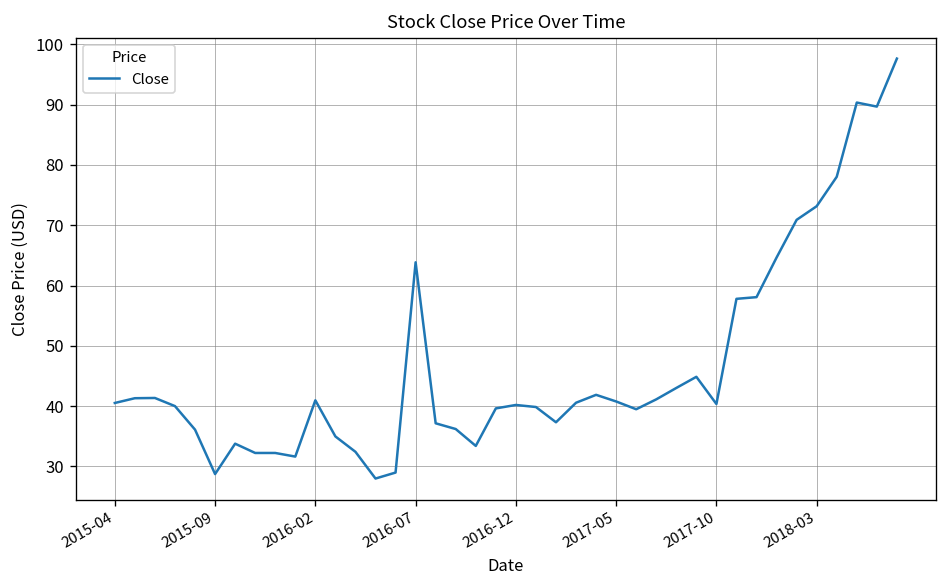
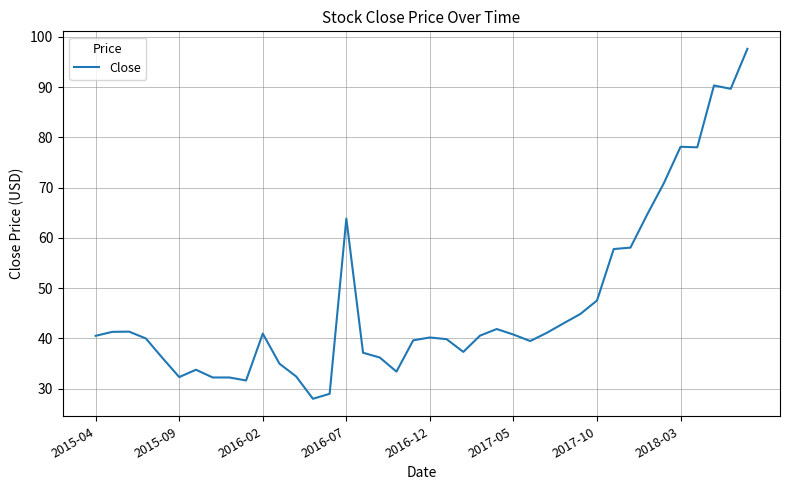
2015-09: 29 -> 32
2017-10: 40 -> 48
2018-03: 73 -> 78
